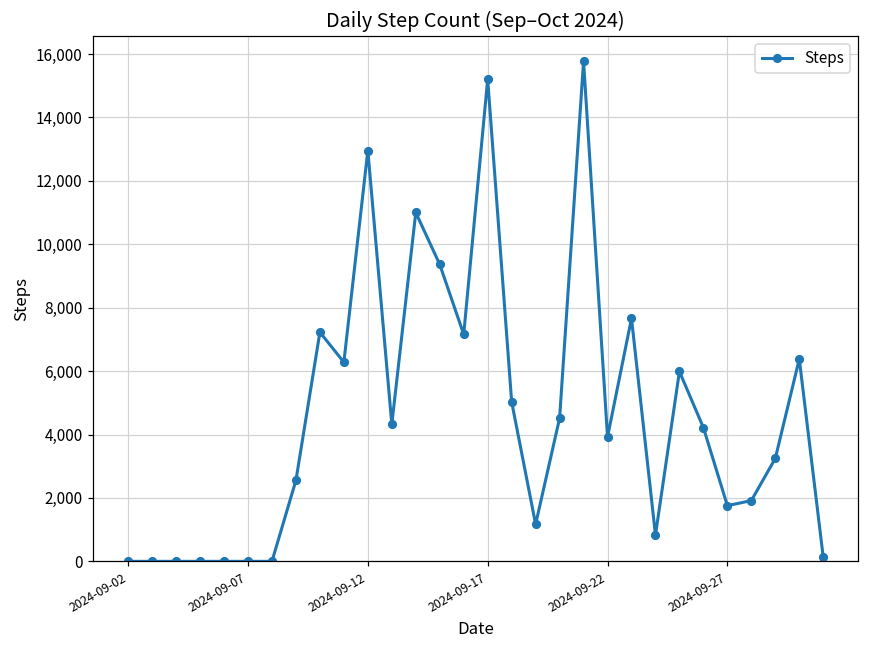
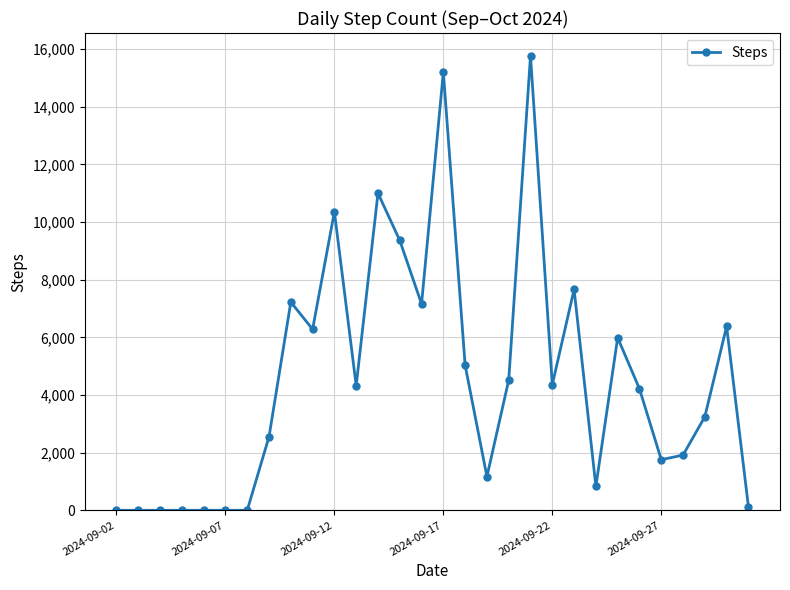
2024-09-12: 13,000 -> 10,400
2024-09-22: 3,900 -> 4,400
